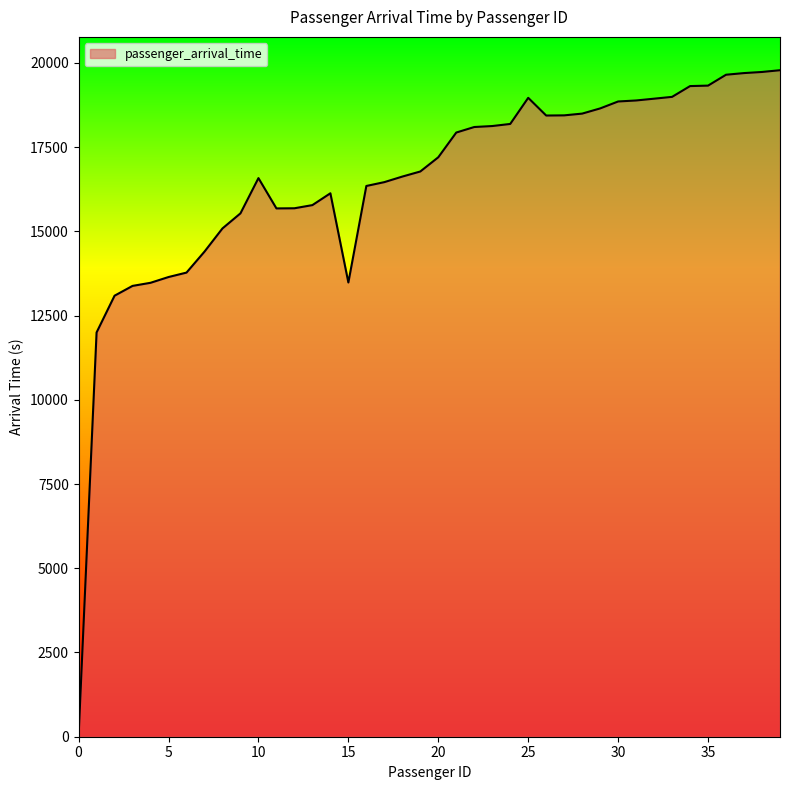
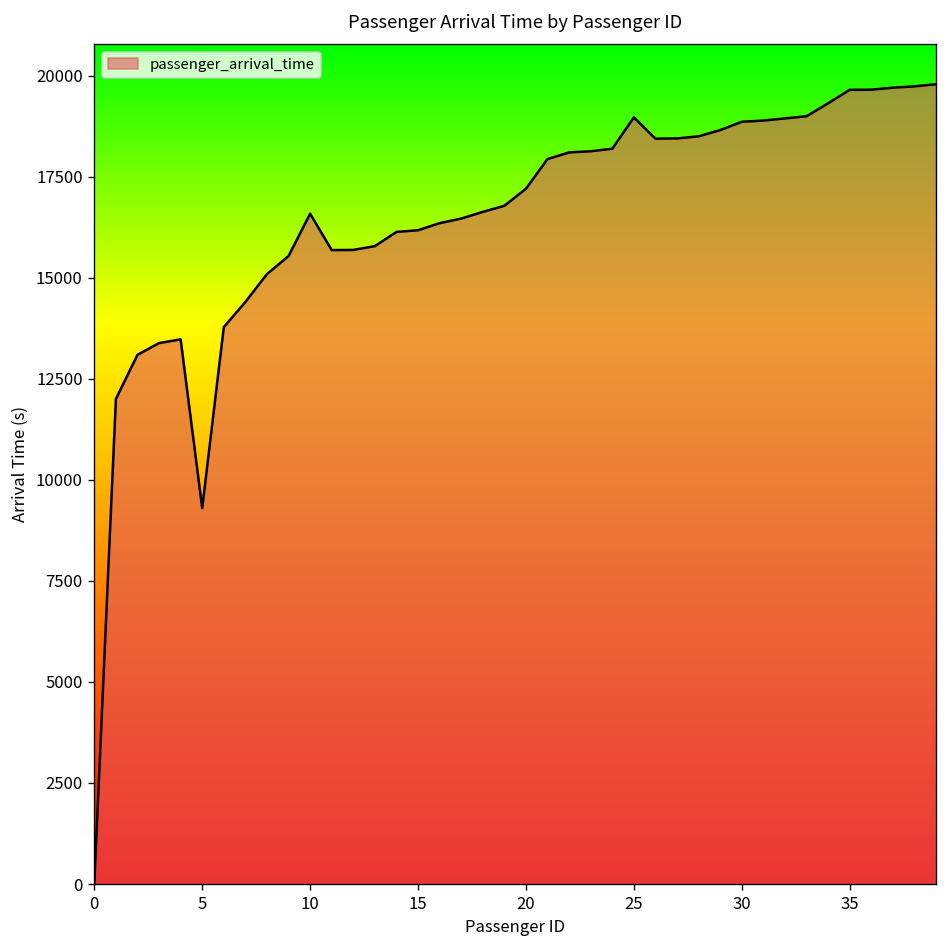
5: 13600 -> 9300
15: 13500 -> 16200
35: 19300 -> 19600
